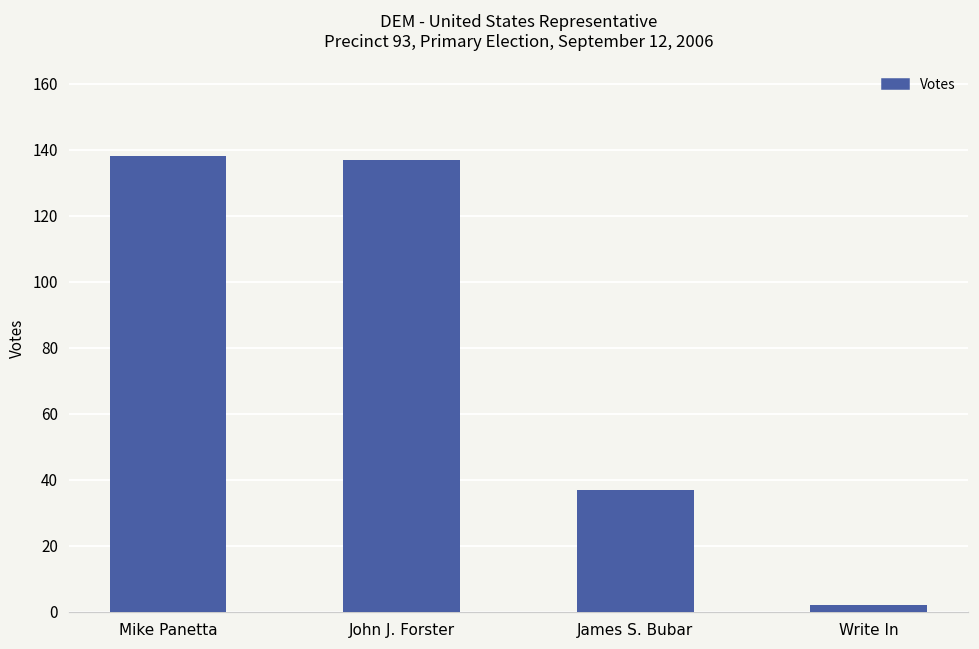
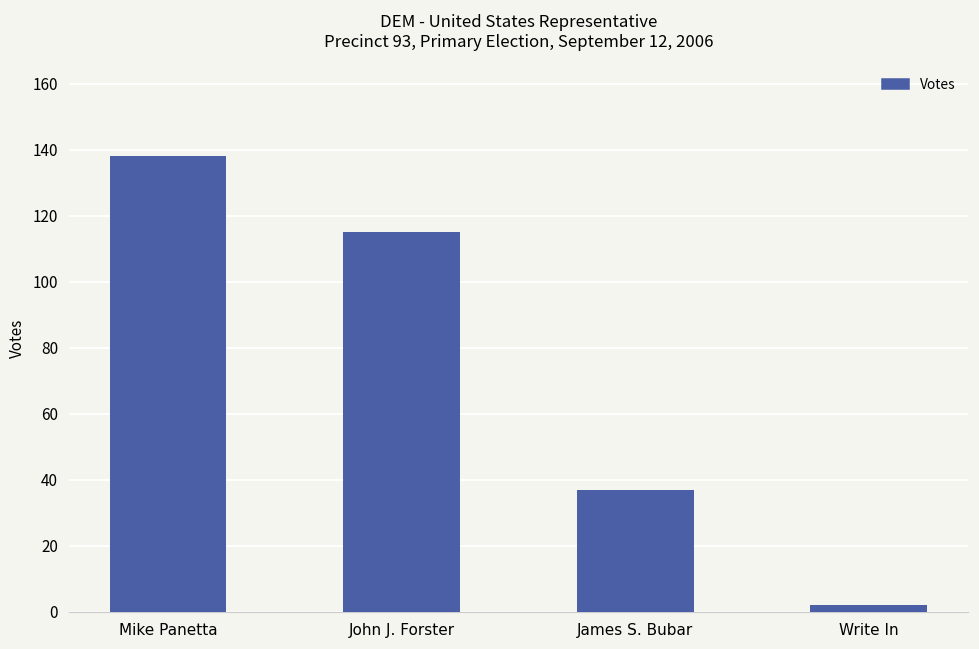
John J. Forster: 137 -> 115
